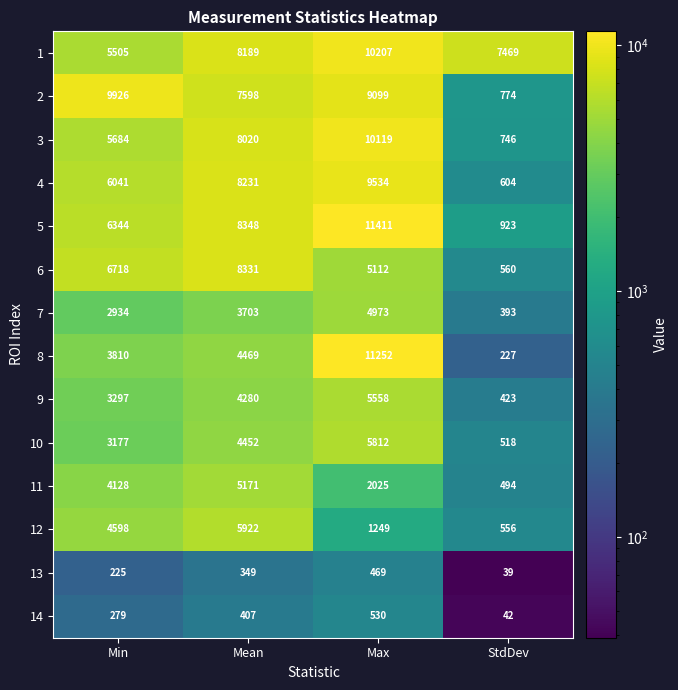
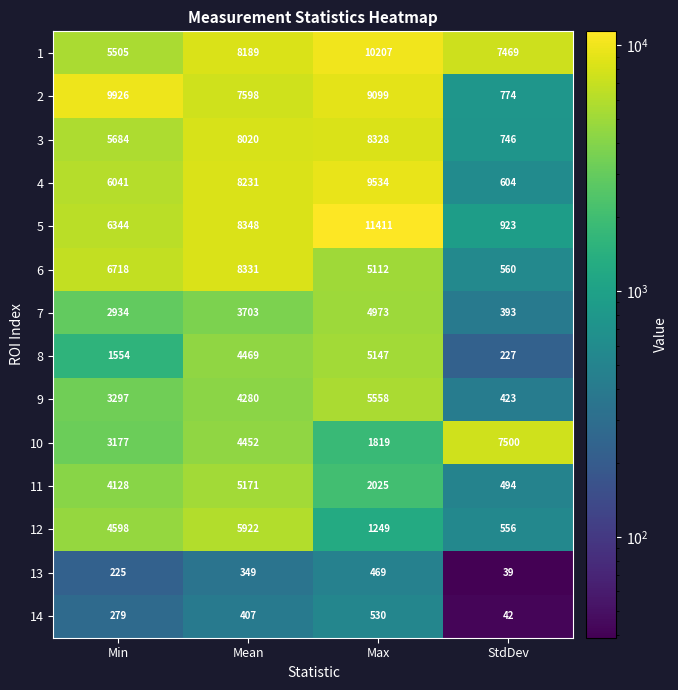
3, Max: 10119 -> 8328
8, Min: 3810 -> 1554
8, Max: 11252 -> 5147
10, Max: 5812 -> 1819
10, StdDev: 518 -> 7500
